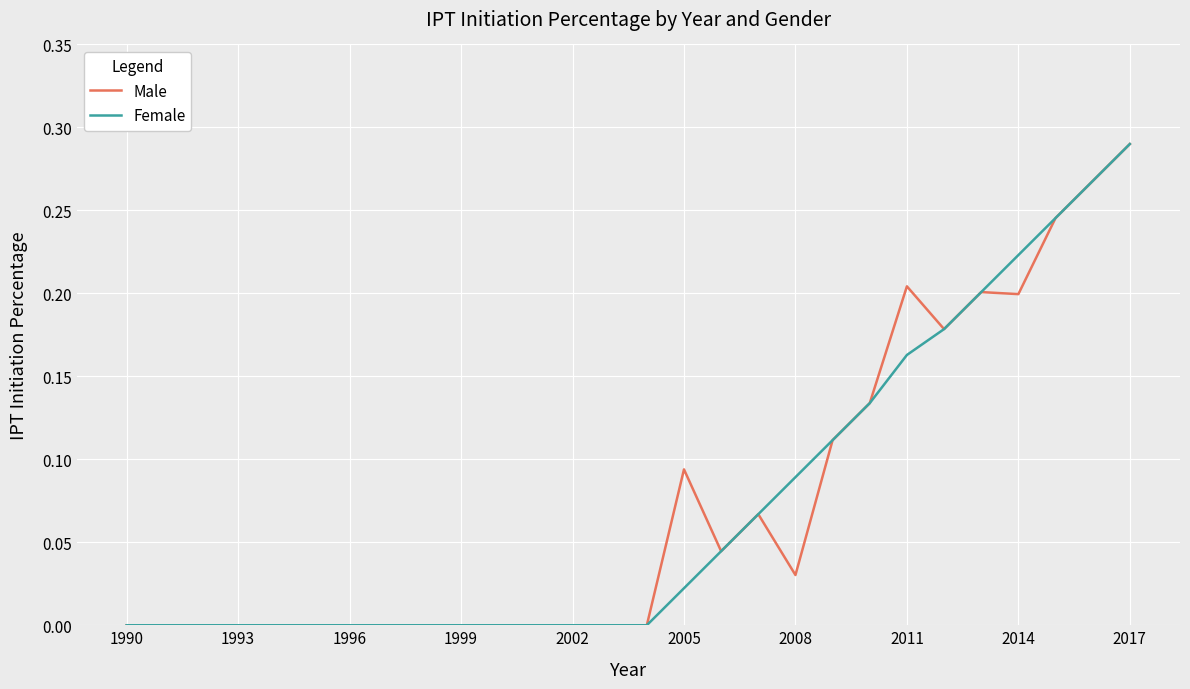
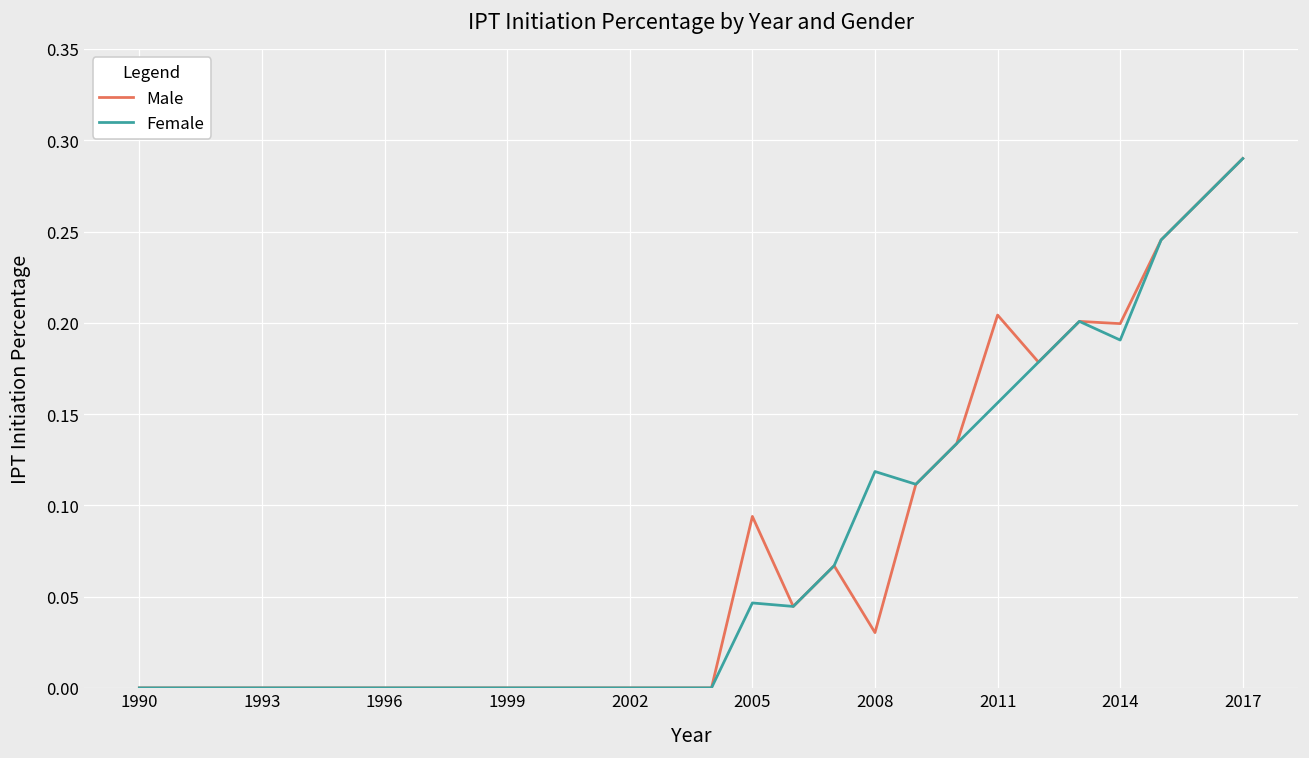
Female, 2005: 0.022 -> 0.047
Female, 2008: 0.089 -> 0.119
Female, 2011: 0.163 -> 0.156
Female, 2014: 0.223 -> 0.191
